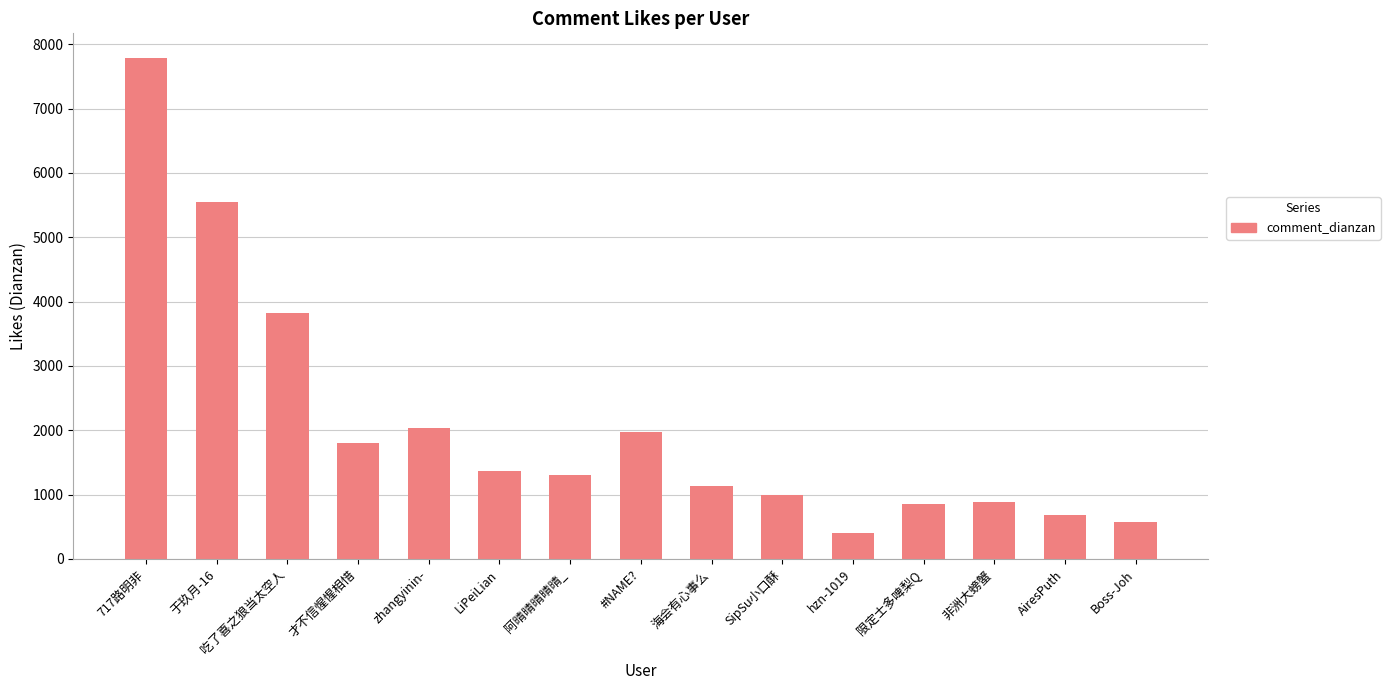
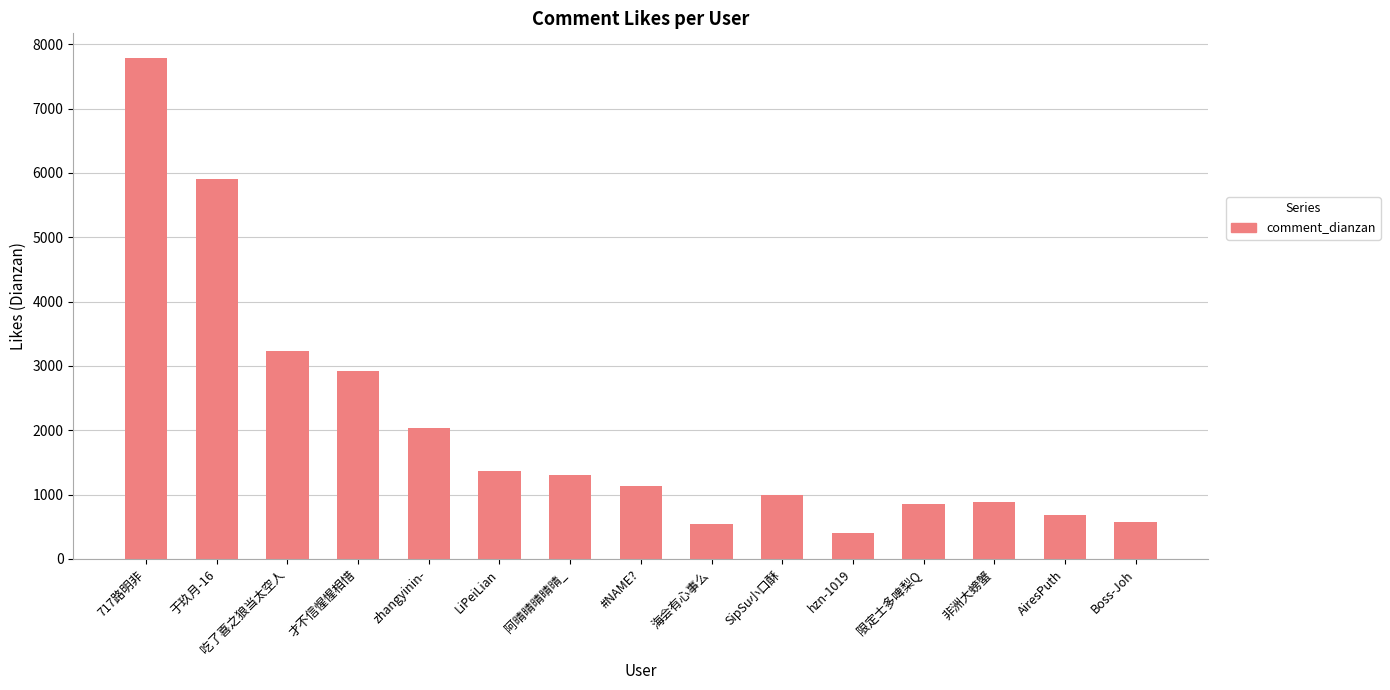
于玖月-16: 5500 -> 5900
吃了喜之狼当太空人: 3800 -> 3200
才不信惺惺相惜: 1800 -> 2900
#NAME?: 2000 -> 1100
海会有心事么: 1100 -> 500
